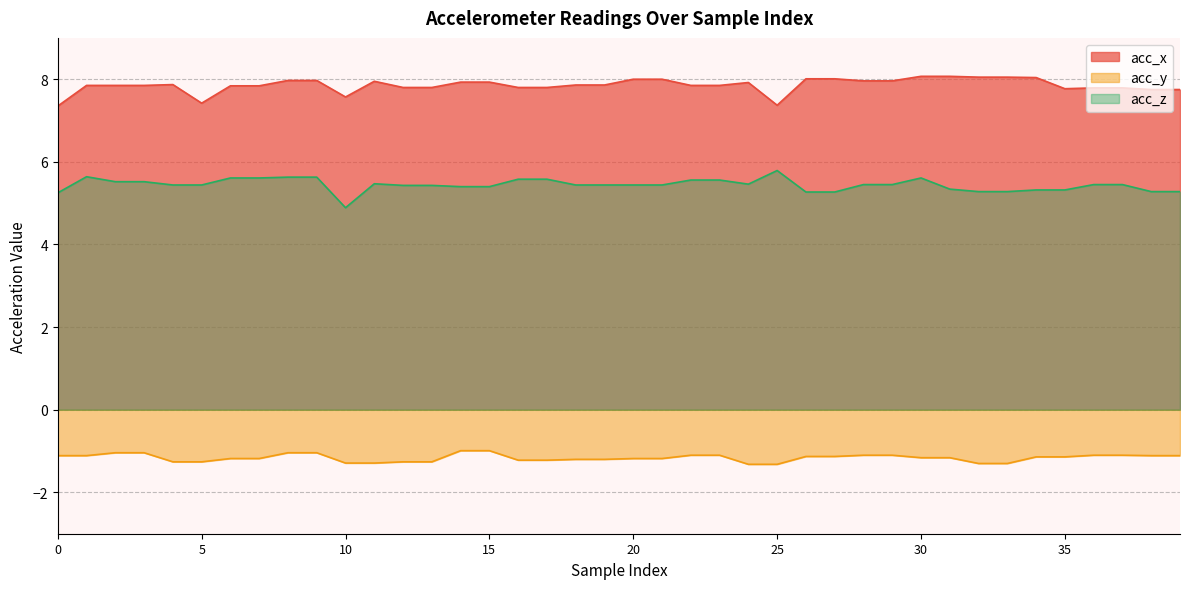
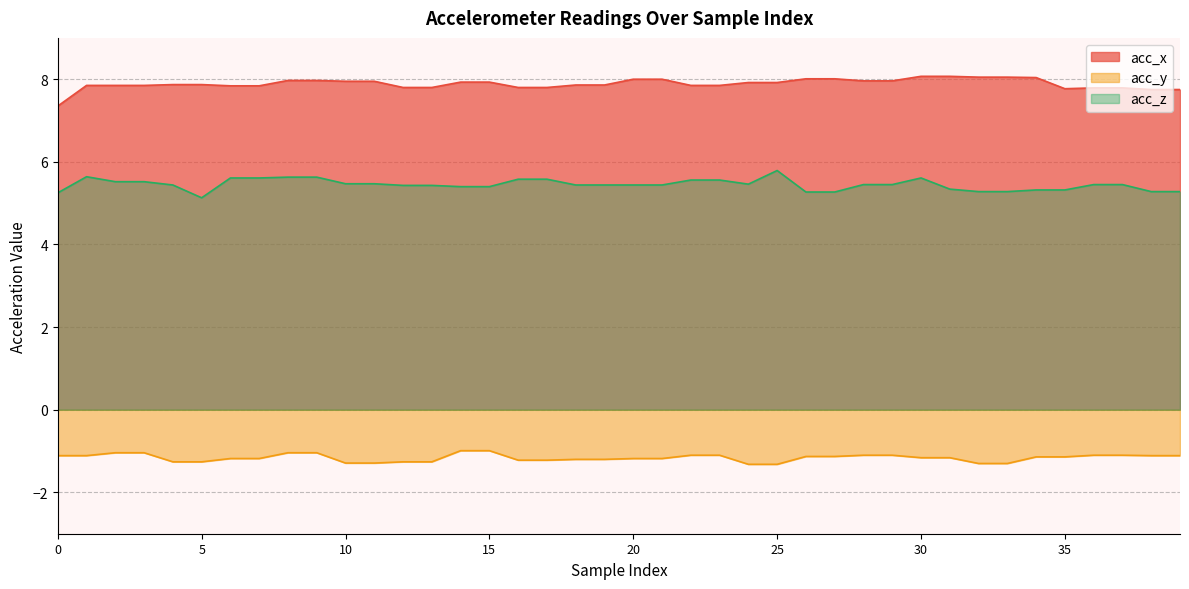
acc_x, 5: 7.4 -> 7.9
acc_z, 5: 5.4 -> 5.1
acc_x, 10: 7.6 -> 8.0
acc_z, 10: 4.9 -> 5.5
acc_x, 25: 7.4 -> 7.9
